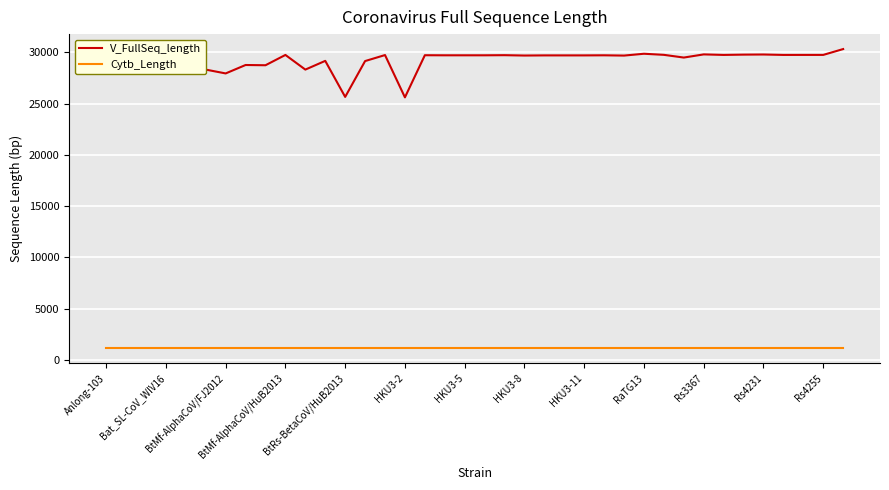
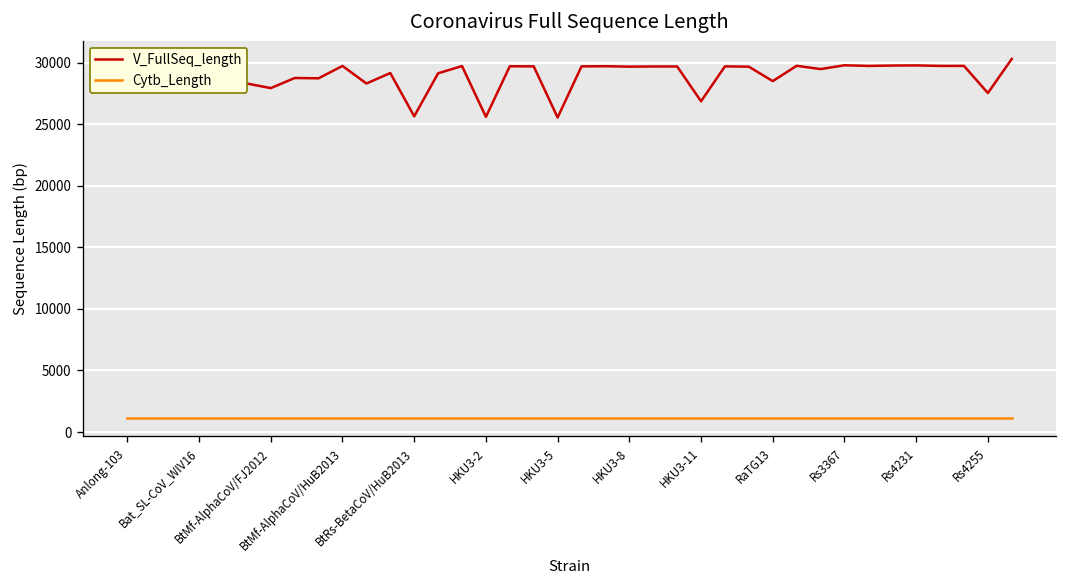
V_FullSeq_length, HKU3-5: 29700 -> 25500
V_FullSeq_length, HKU3-11: 29700 -> 26900
V_FullSeq_length, RaTG13: 29900 -> 28500
V_FullSeq_length, Rs4255: 29700 -> 27500
